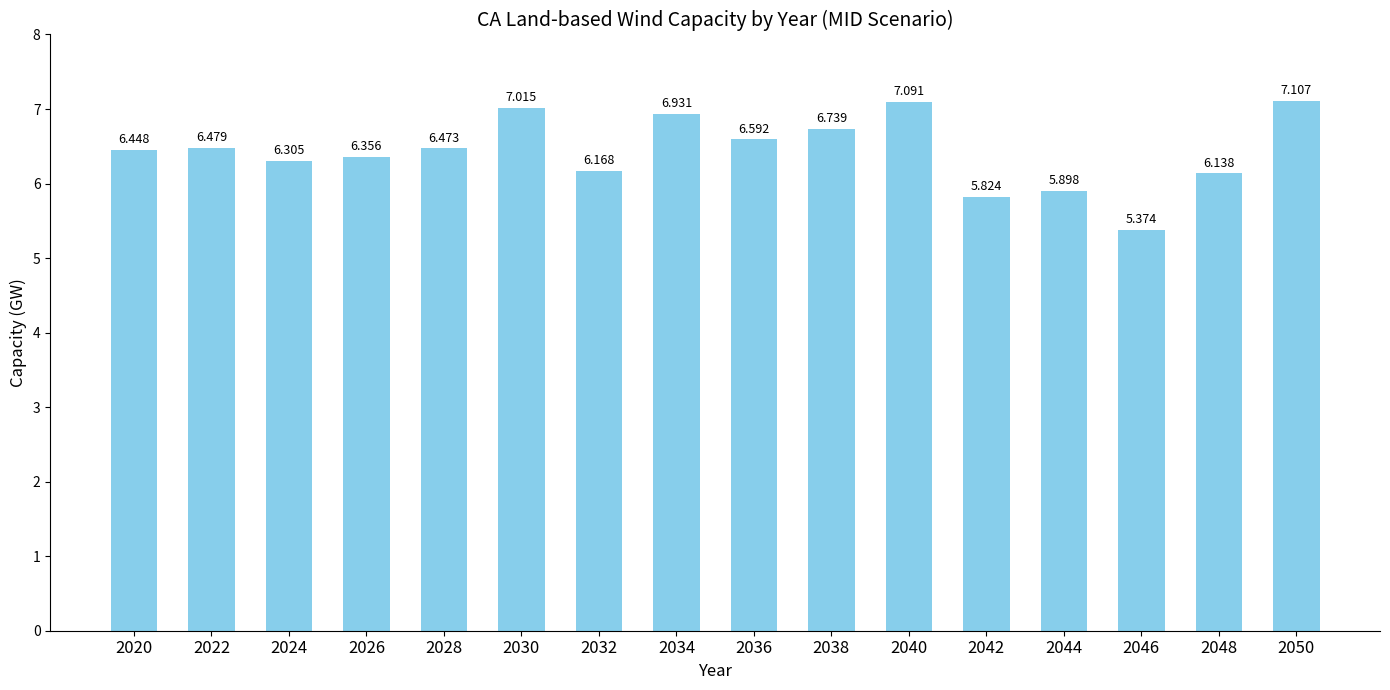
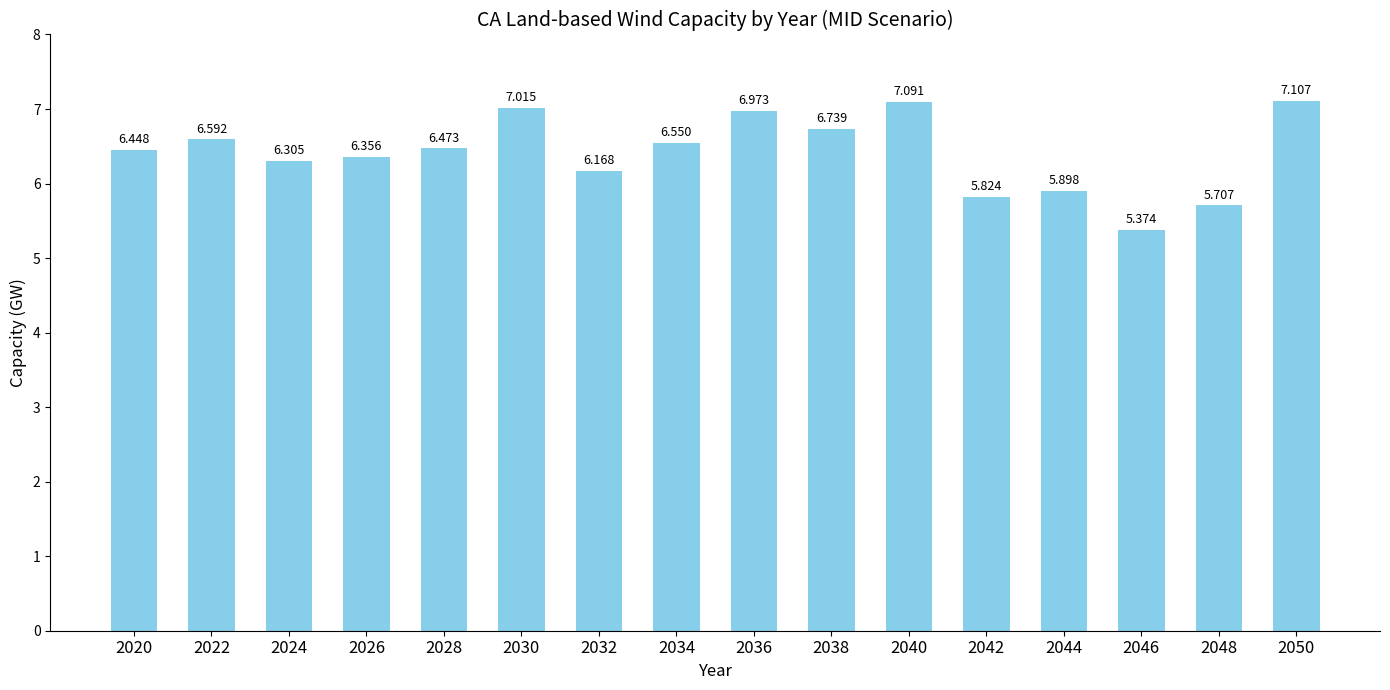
2022: 6.479 -> 6.592
2034: 6.931 -> 6.550
2036: 6.592 -> 6.973
2048: 6.138 -> 5.707
